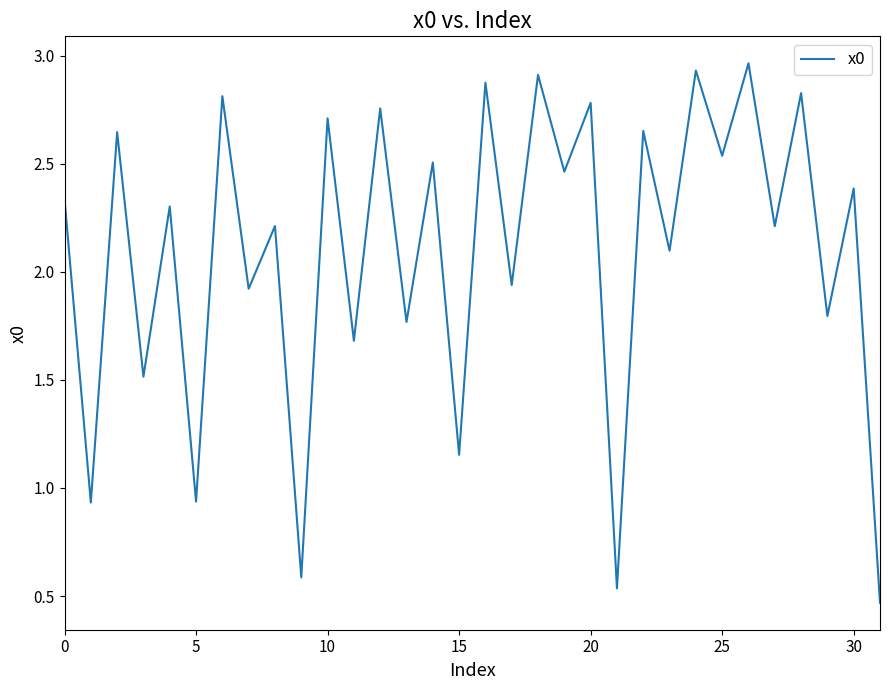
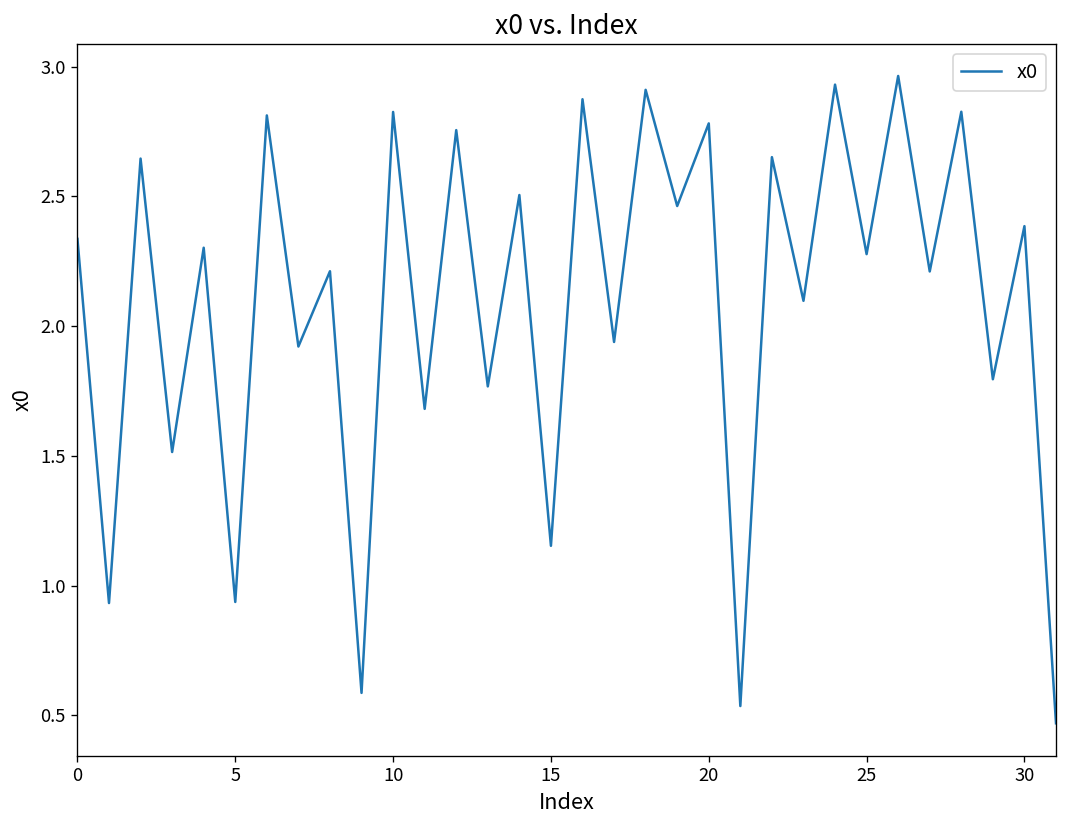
10: 2.71 -> 2.83
25: 2.54 -> 2.28
